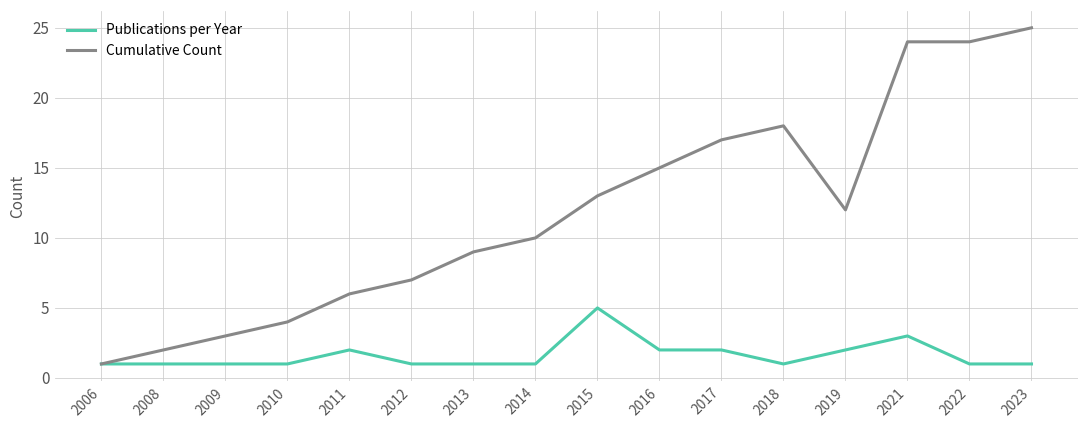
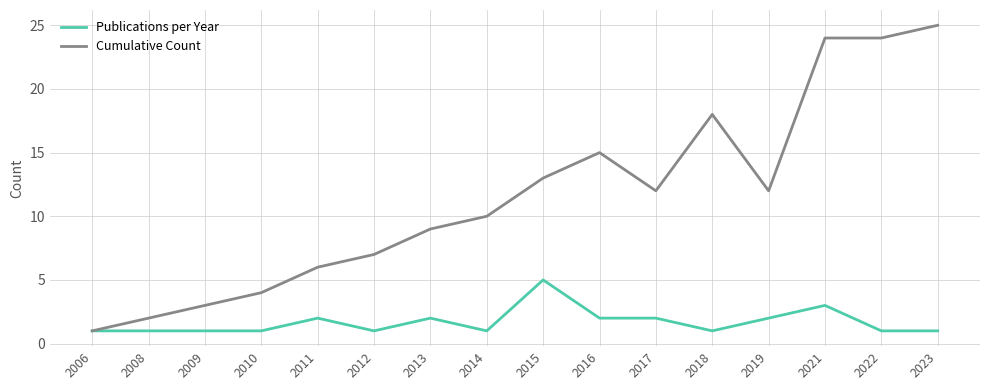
Publications per Year, 2013: 1 -> 2
Cumulative Count, 2017: 17 -> 12
